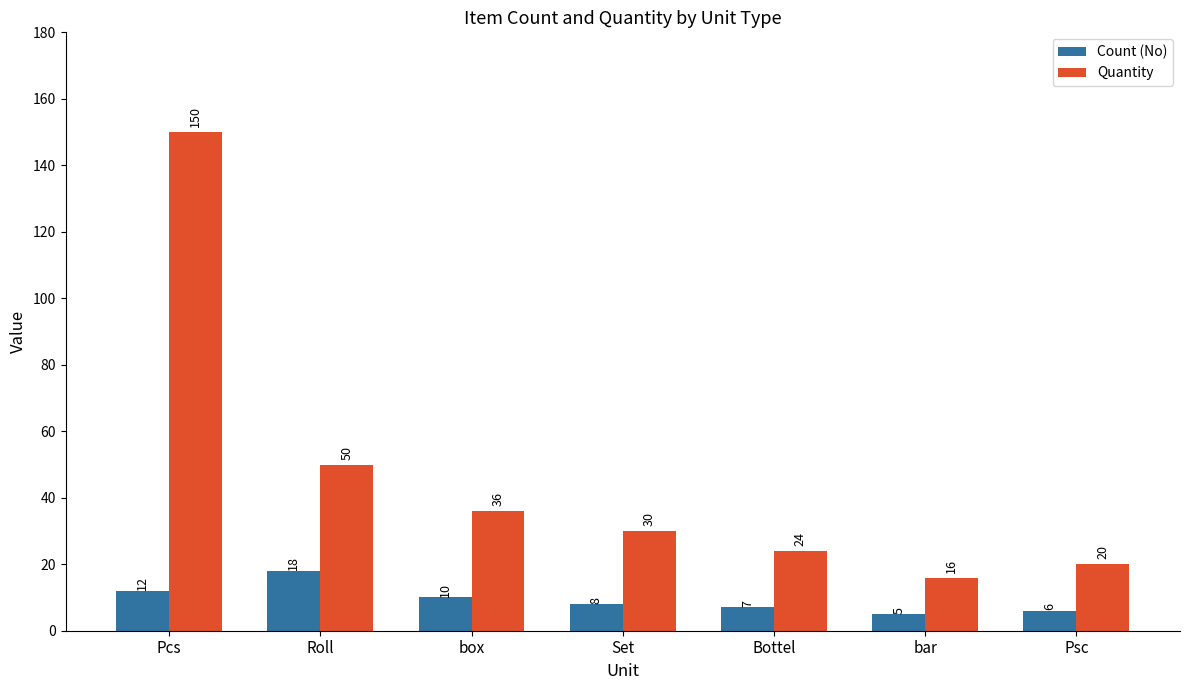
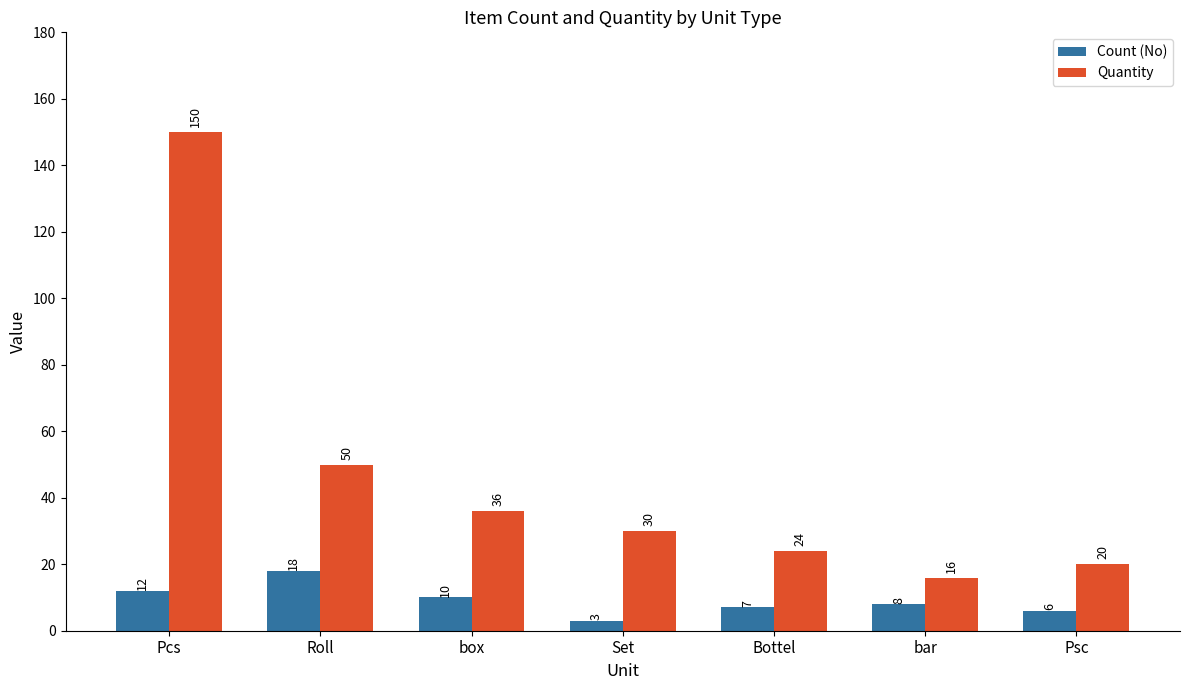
Count (No), Set: 8 -> 3
Count (No), bar: 5 -> 8
